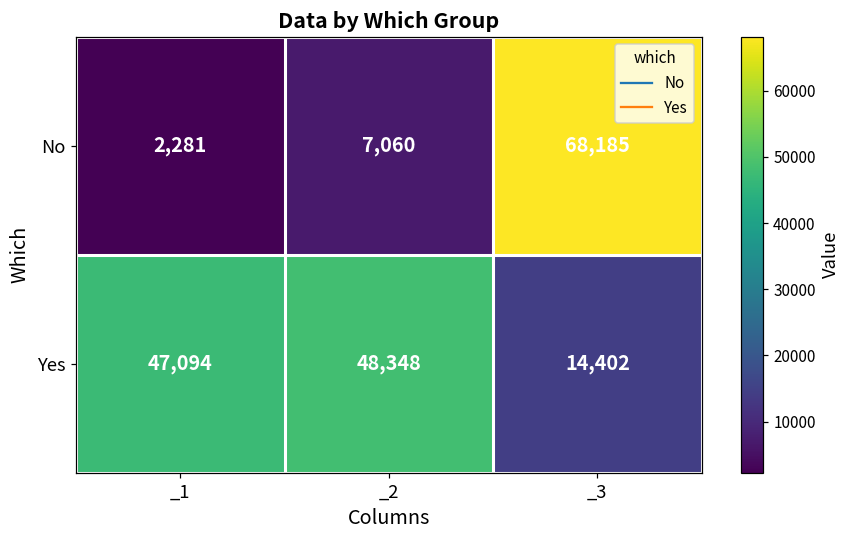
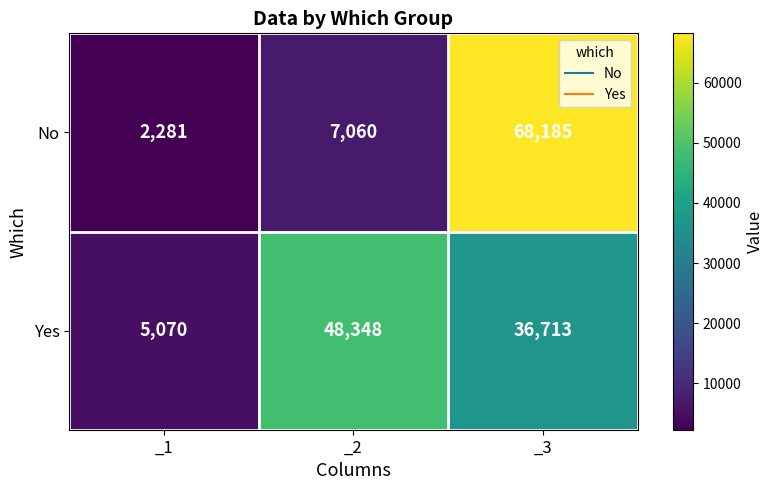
Yes, _1: 47,094 -> 5,070
Yes, _3: 14,402 -> 36,713
